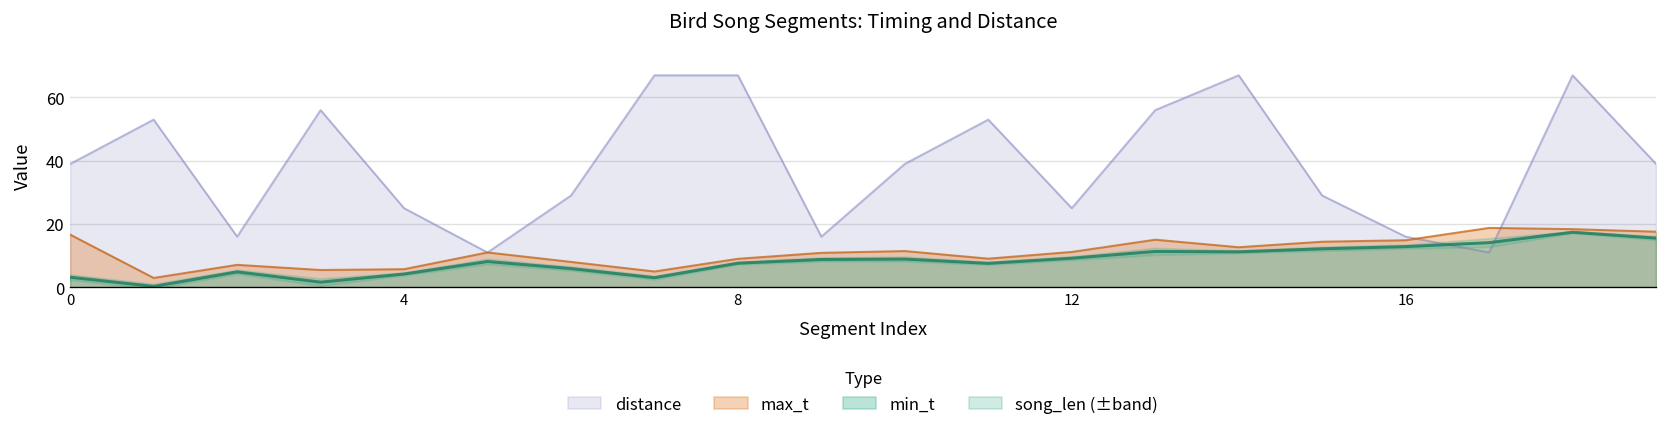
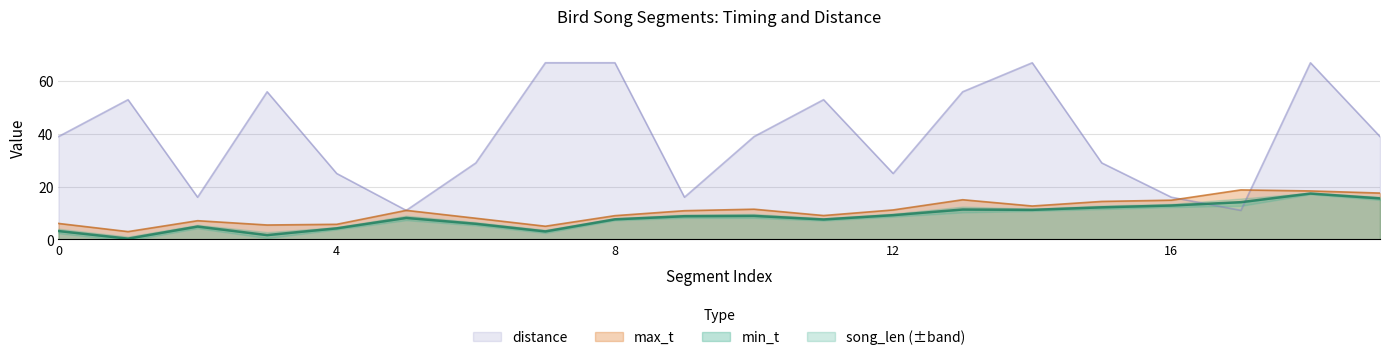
max_t, 0: 17 -> 6
